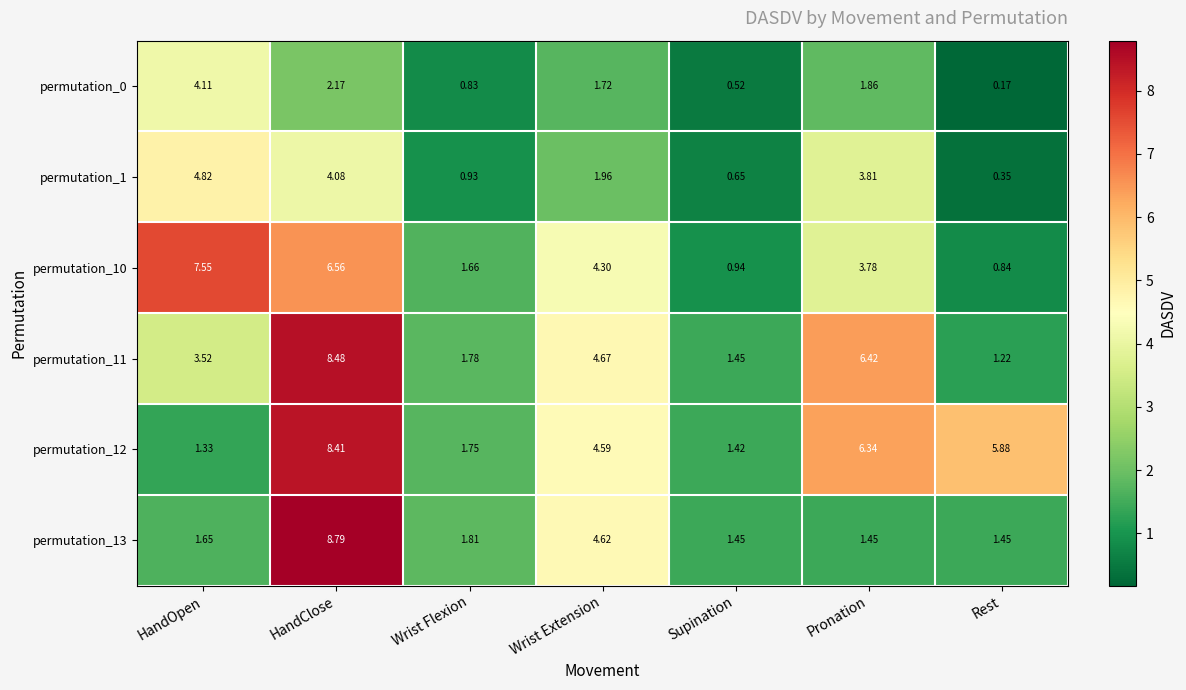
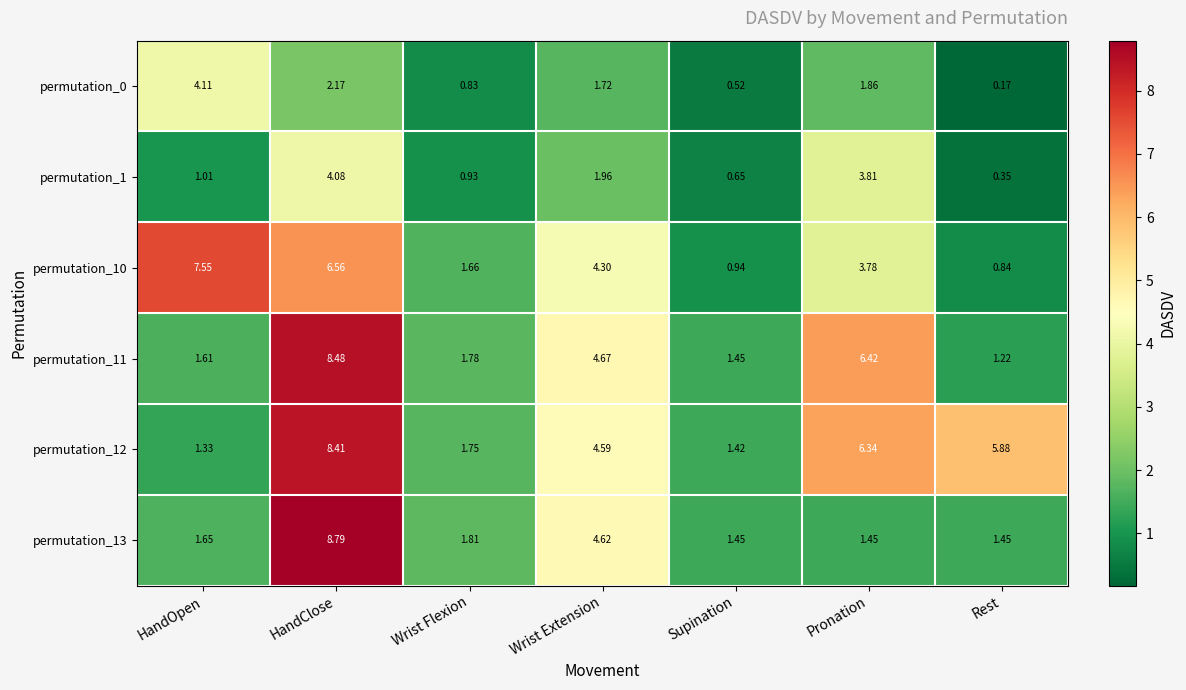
permutation_1, HandOpen: 4.82 -> 1.01
permutation_11, HandOpen: 3.52 -> 1.61
